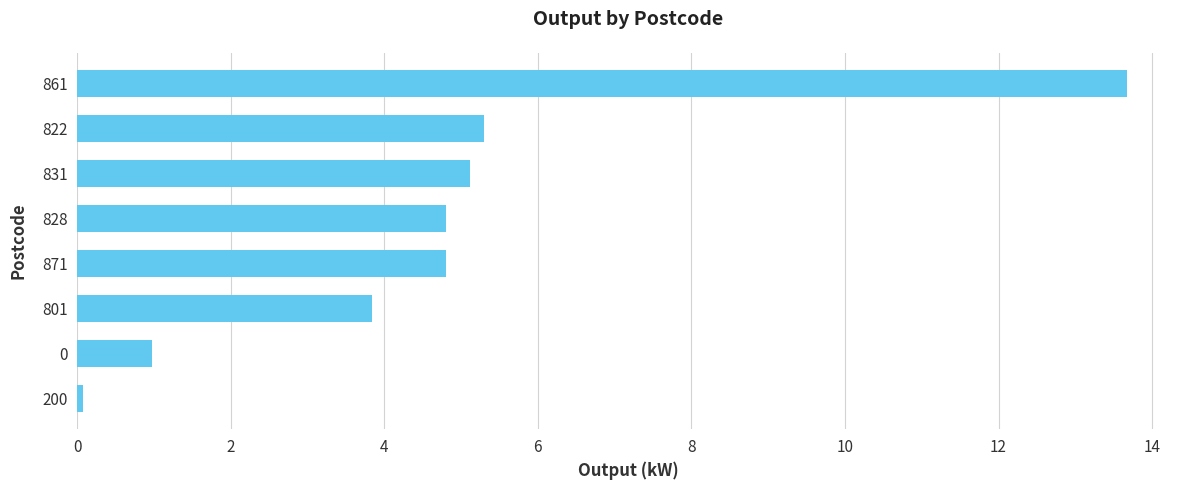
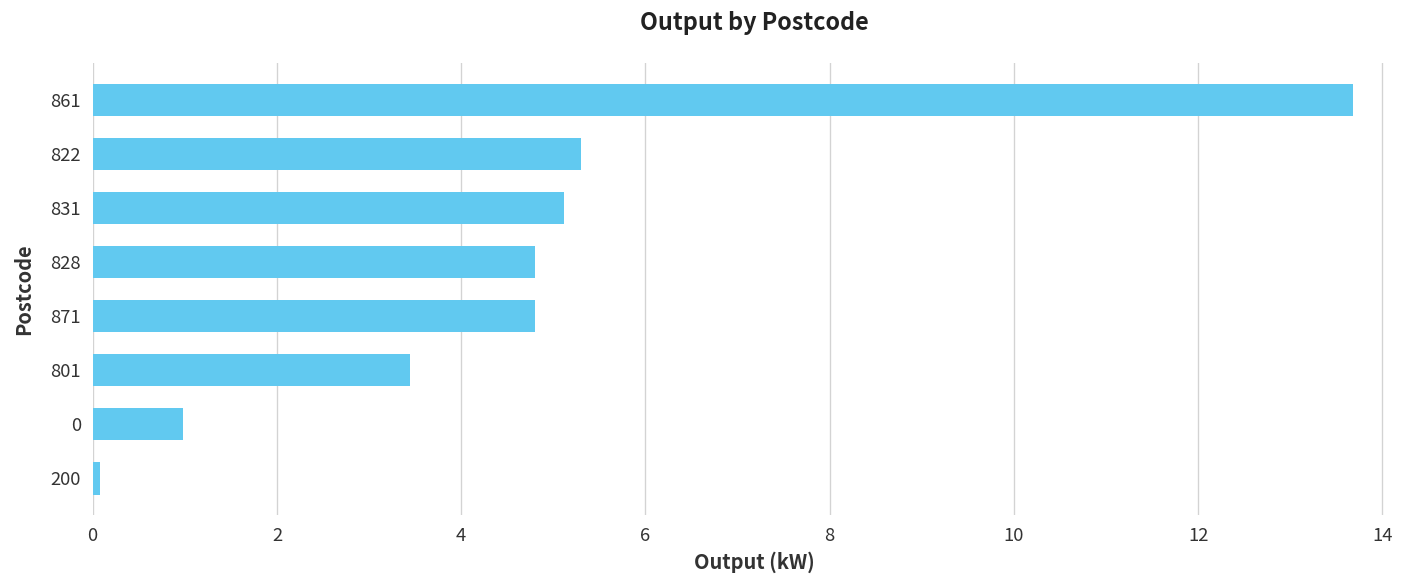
801: 3.8 -> 3.4
